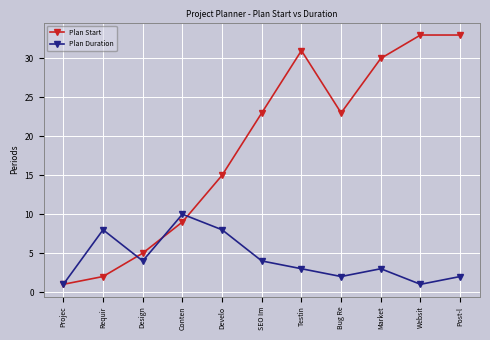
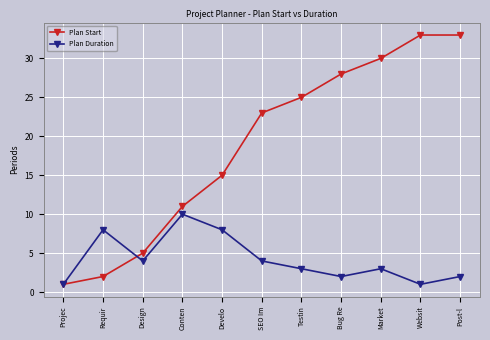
Plan Start, Conten: 9 -> 11
Plan Start, Testin: 31 -> 25
Plan Start, Bug Re: 23 -> 28
